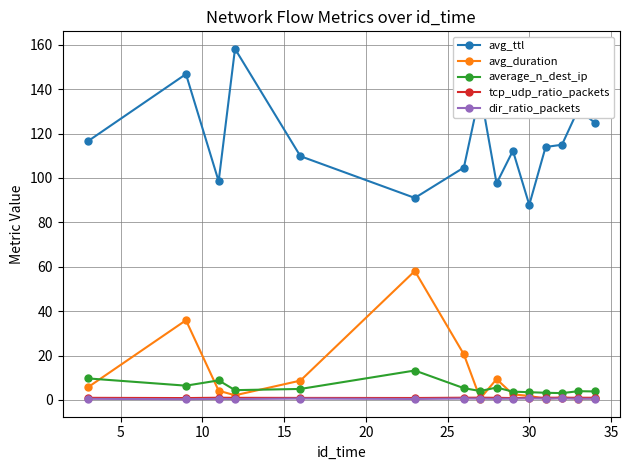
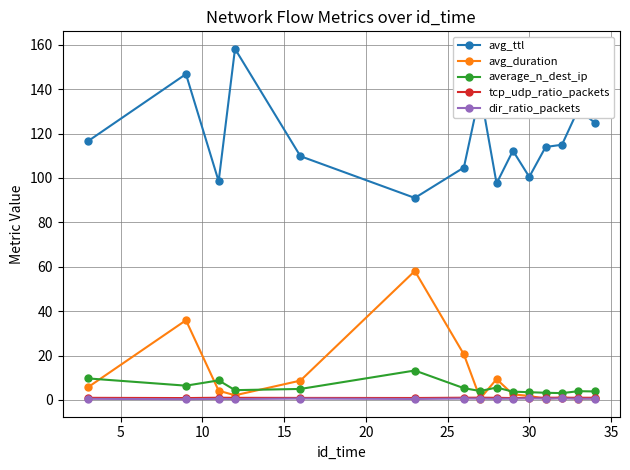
avg_ttl, 30: 88 -> 100
